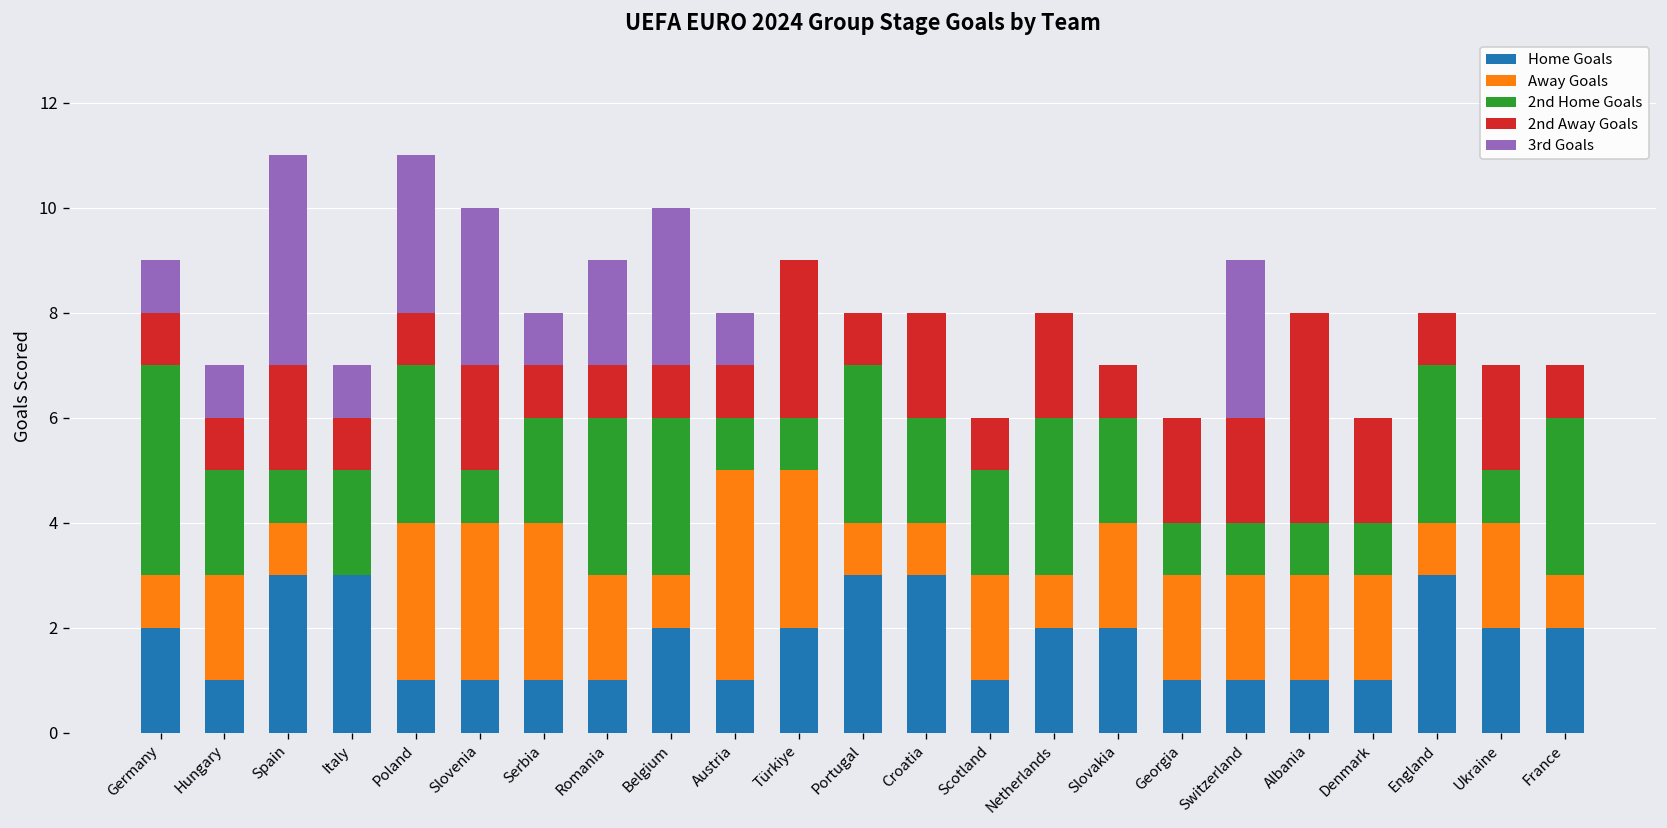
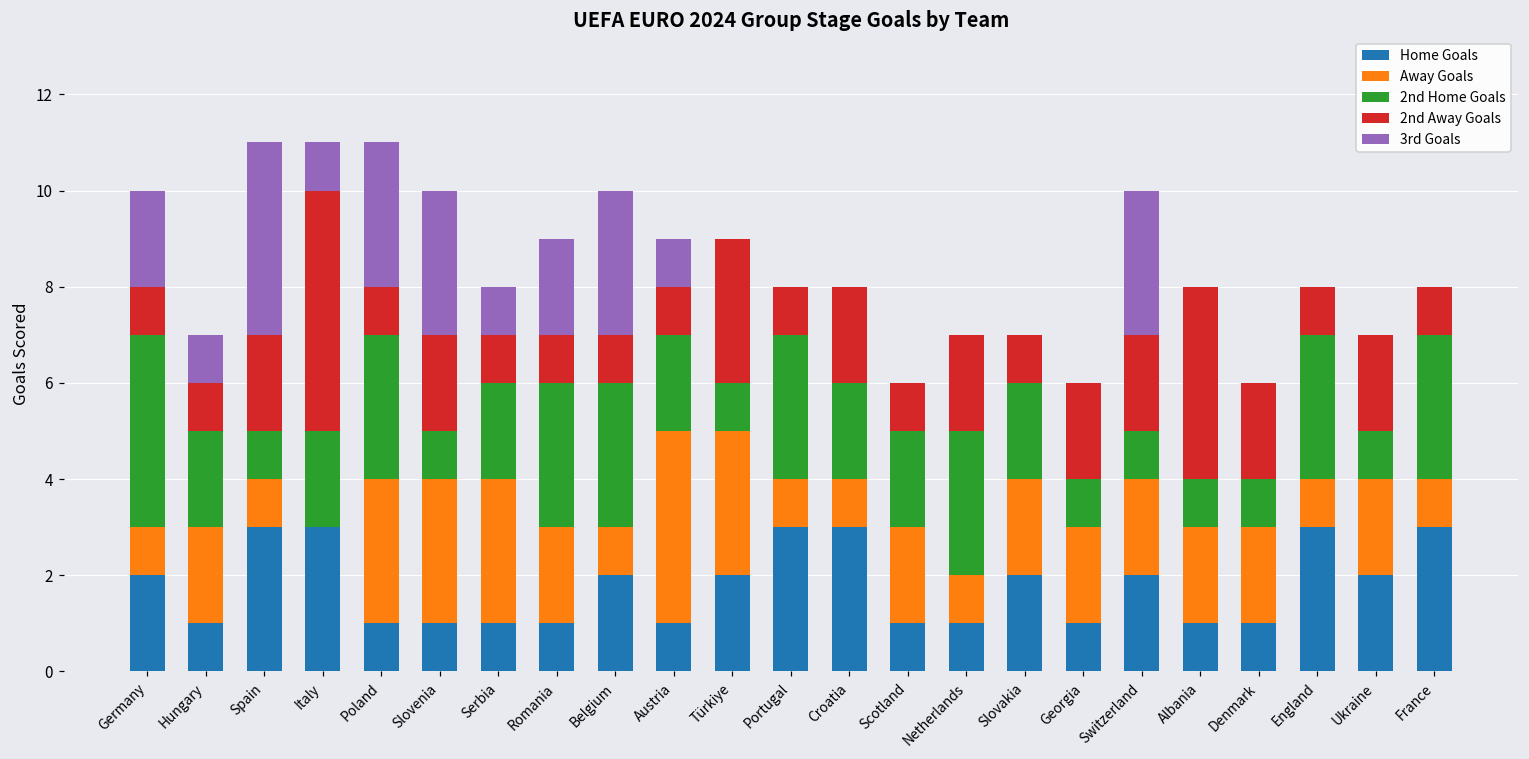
3rd Goals, Germany: 1 -> 2
2nd Away Goals, Italy: 1 -> 5
2nd Home Goals, Austria: 1 -> 2
Home Goals, Netherlands: 2 -> 1
Home Goals, Switzerland: 1 -> 2
Home Goals, France: 2 -> 3
